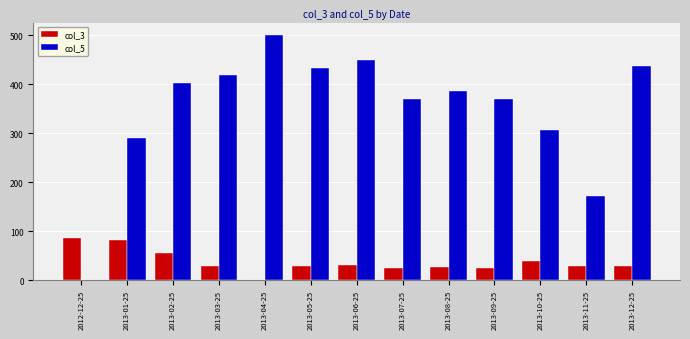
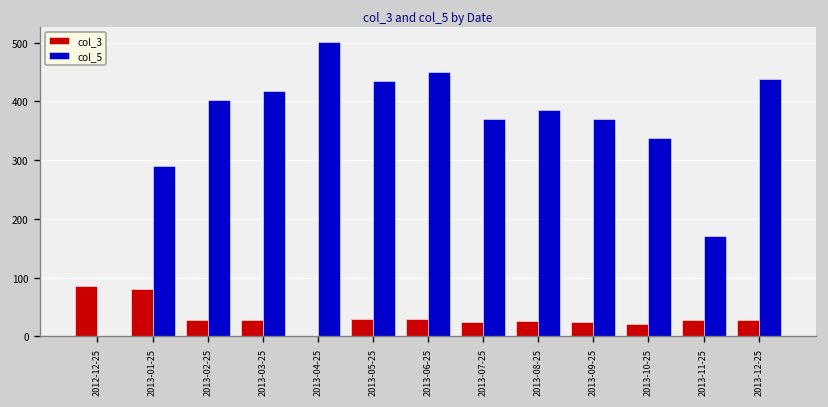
col_3, 2013-02-25: 60 -> 30
col_3, 2013-10-25: 40 -> 20
col_5, 2013-10-25: 310 -> 340
